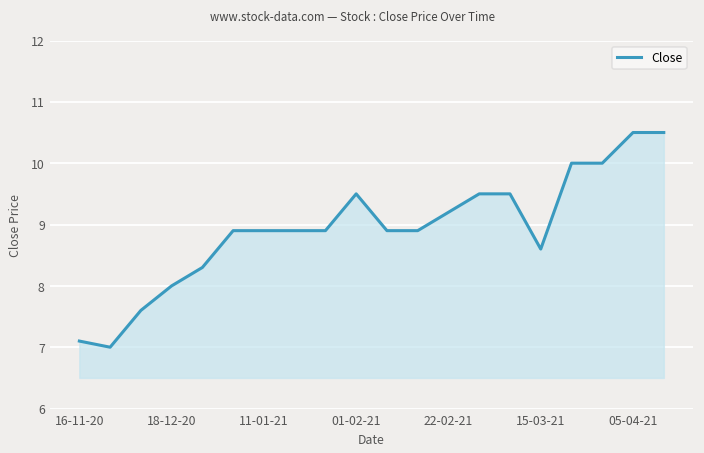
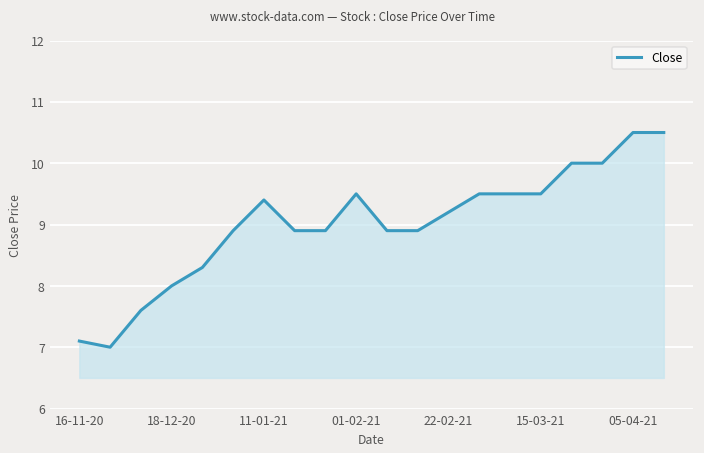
11-01-21: 8.9 -> 9.4
15-03-21: 8.6 -> 9.5
